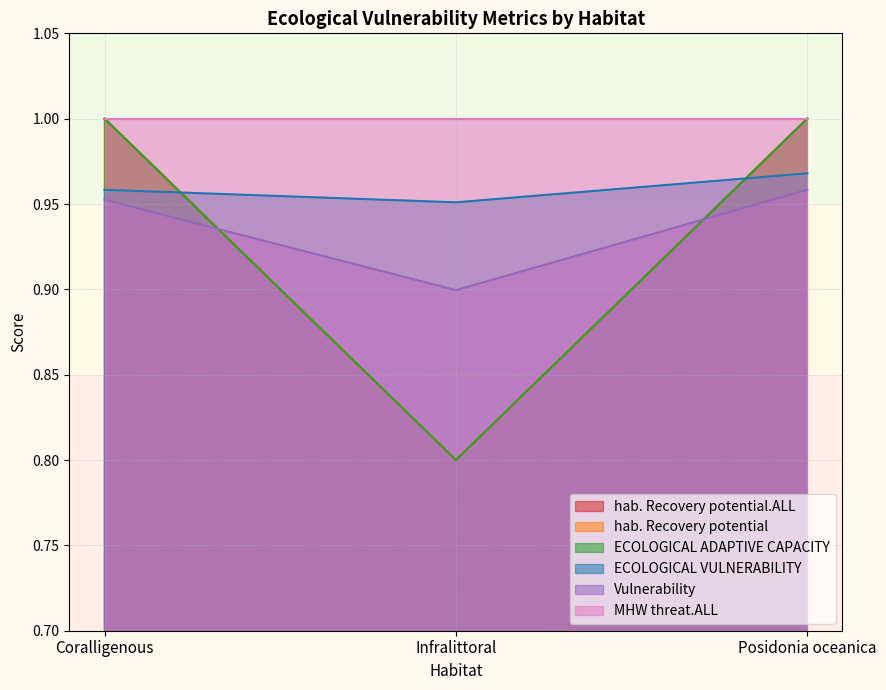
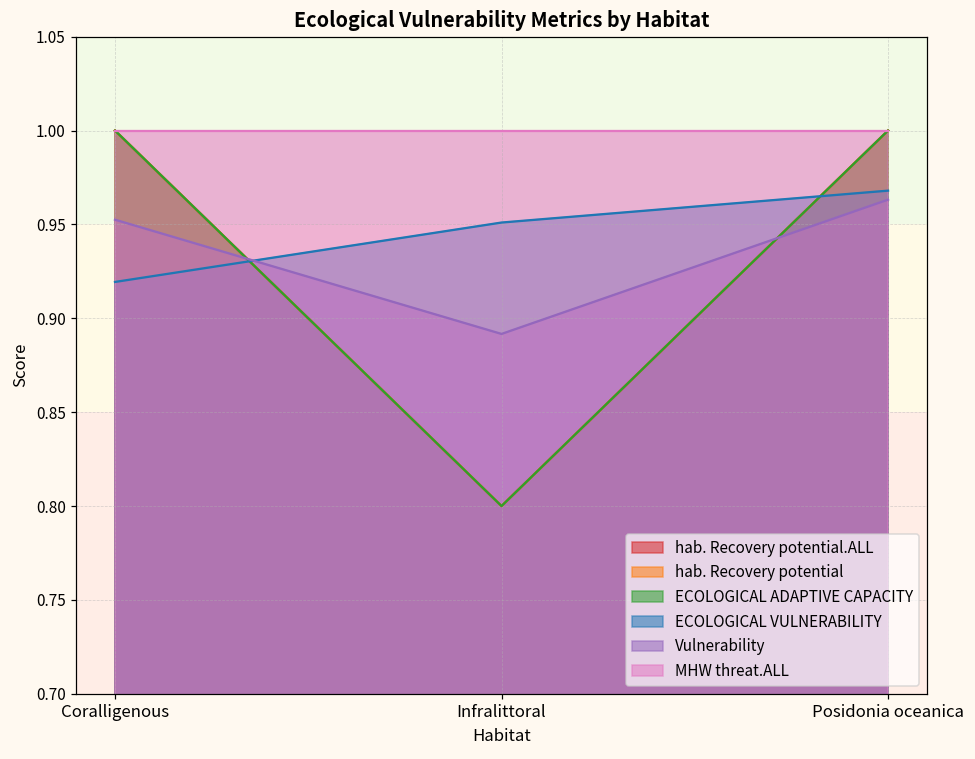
ECOLOGICAL VULNERABILITY, Coralligenous: 0.958 -> 0.919
Vulnerability, Infralittoral: 0.900 -> 0.892
Vulnerability, Posidonia oceanica: 0.958 -> 0.963
